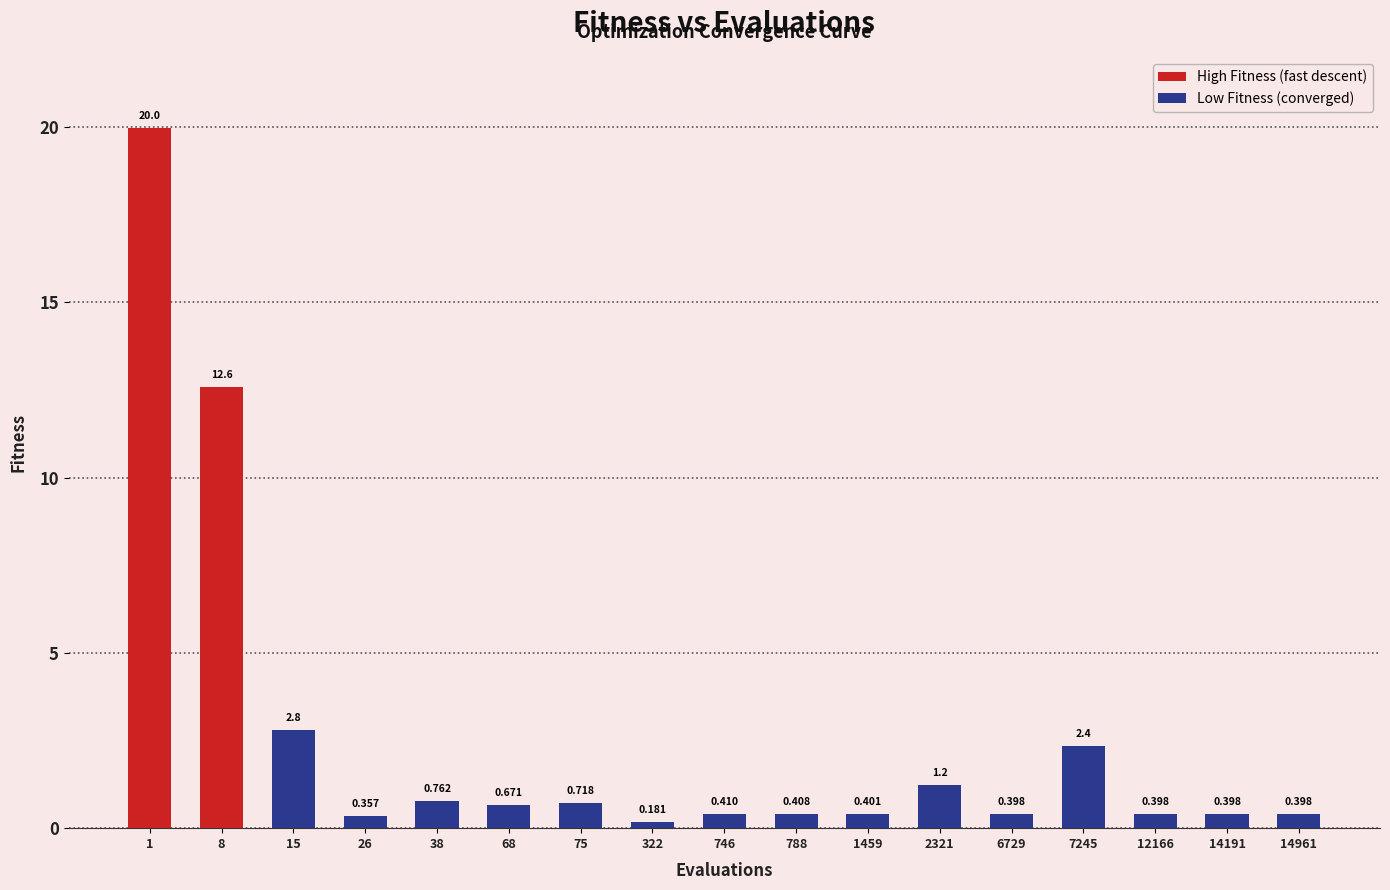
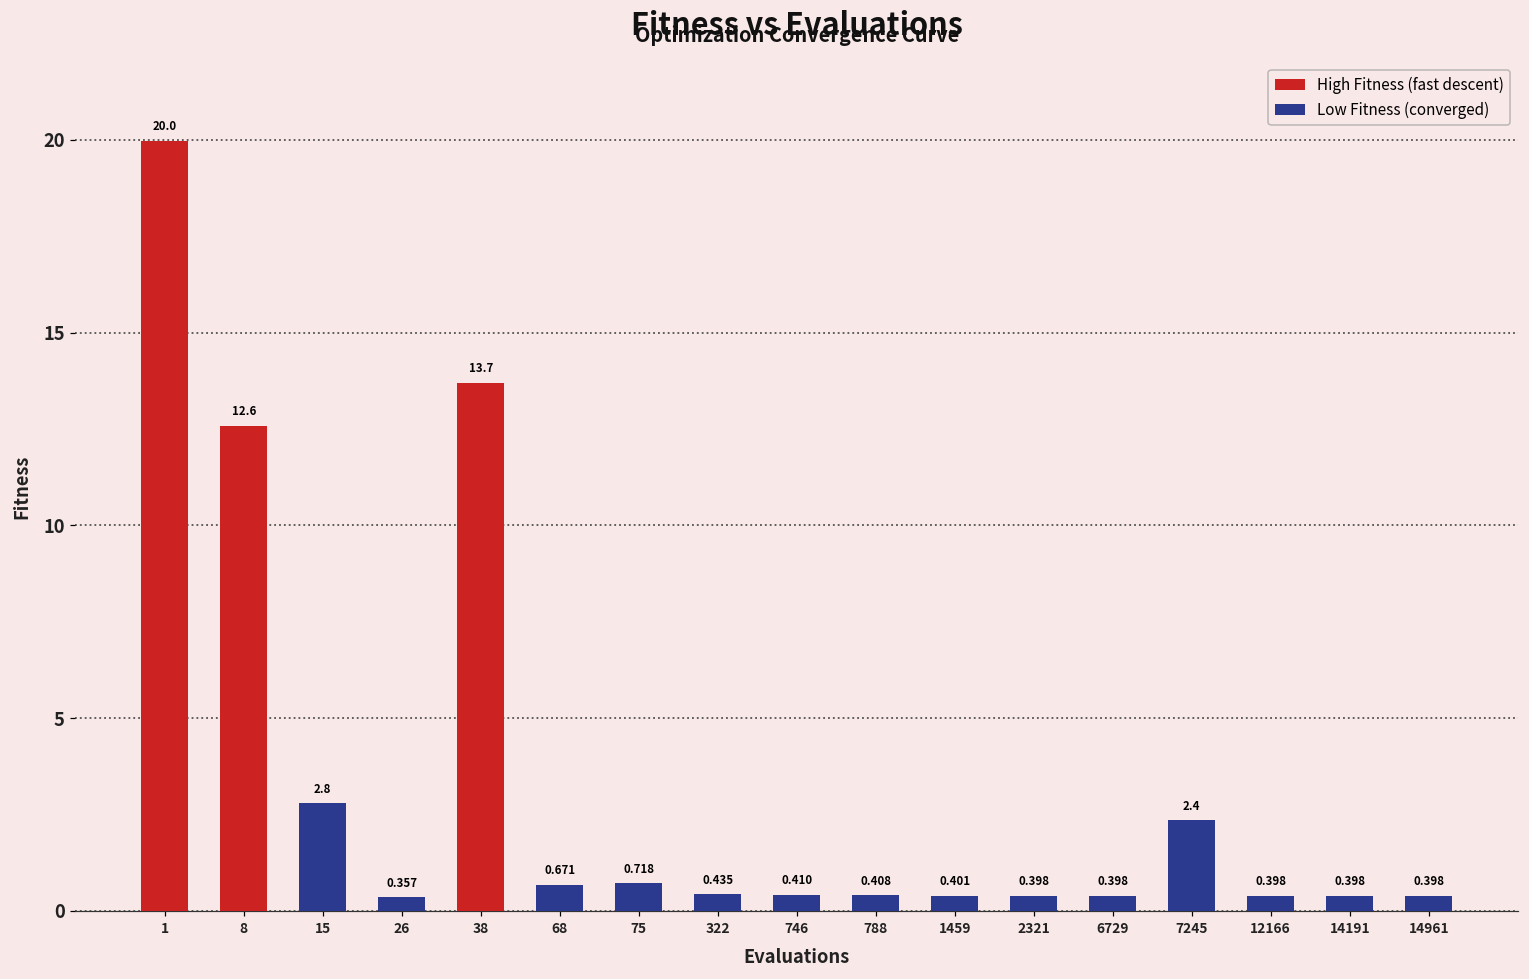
38: 0.762 -> 13.7
322: 0.181 -> 0.435
2321: 1.2 -> 0.398
